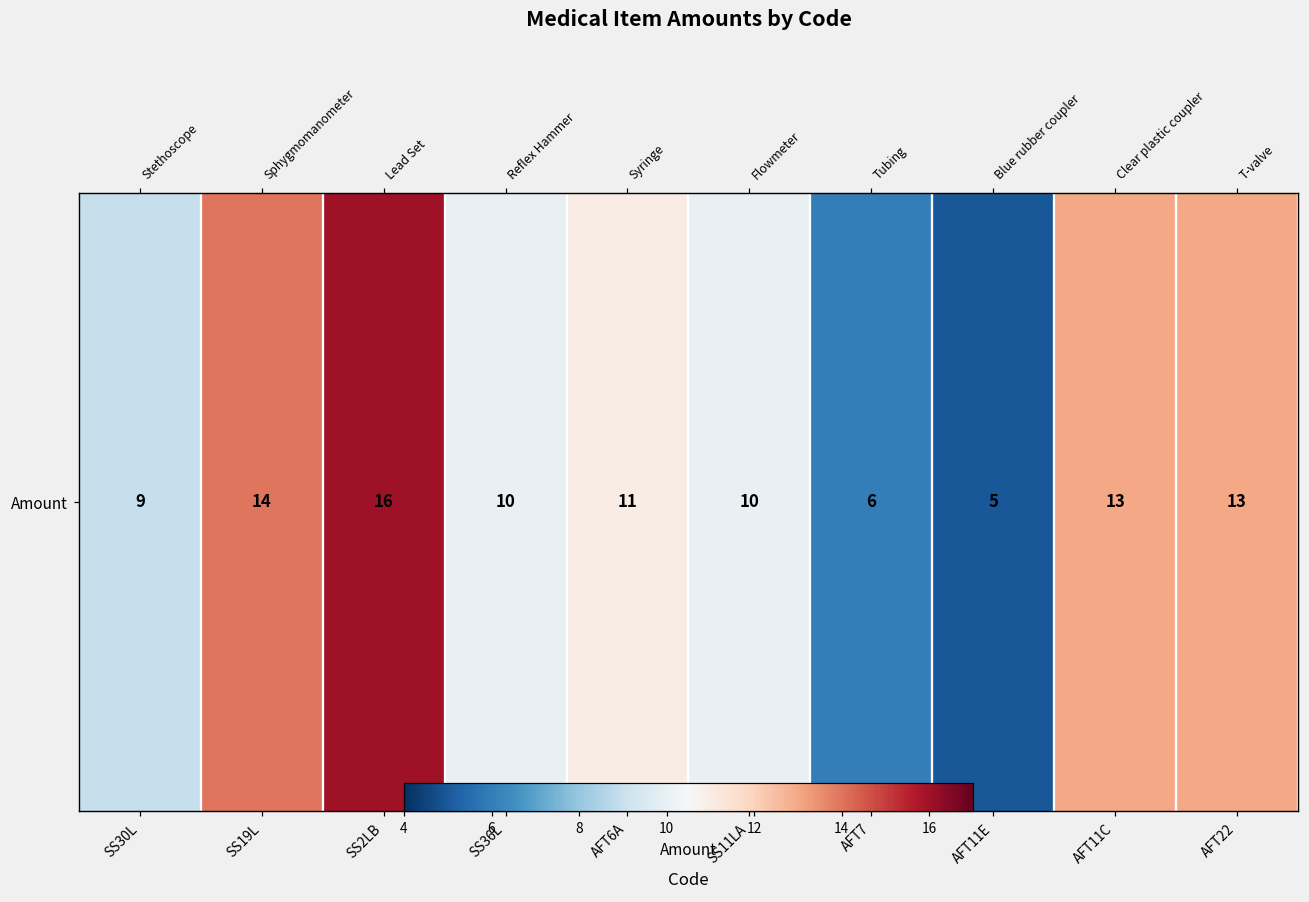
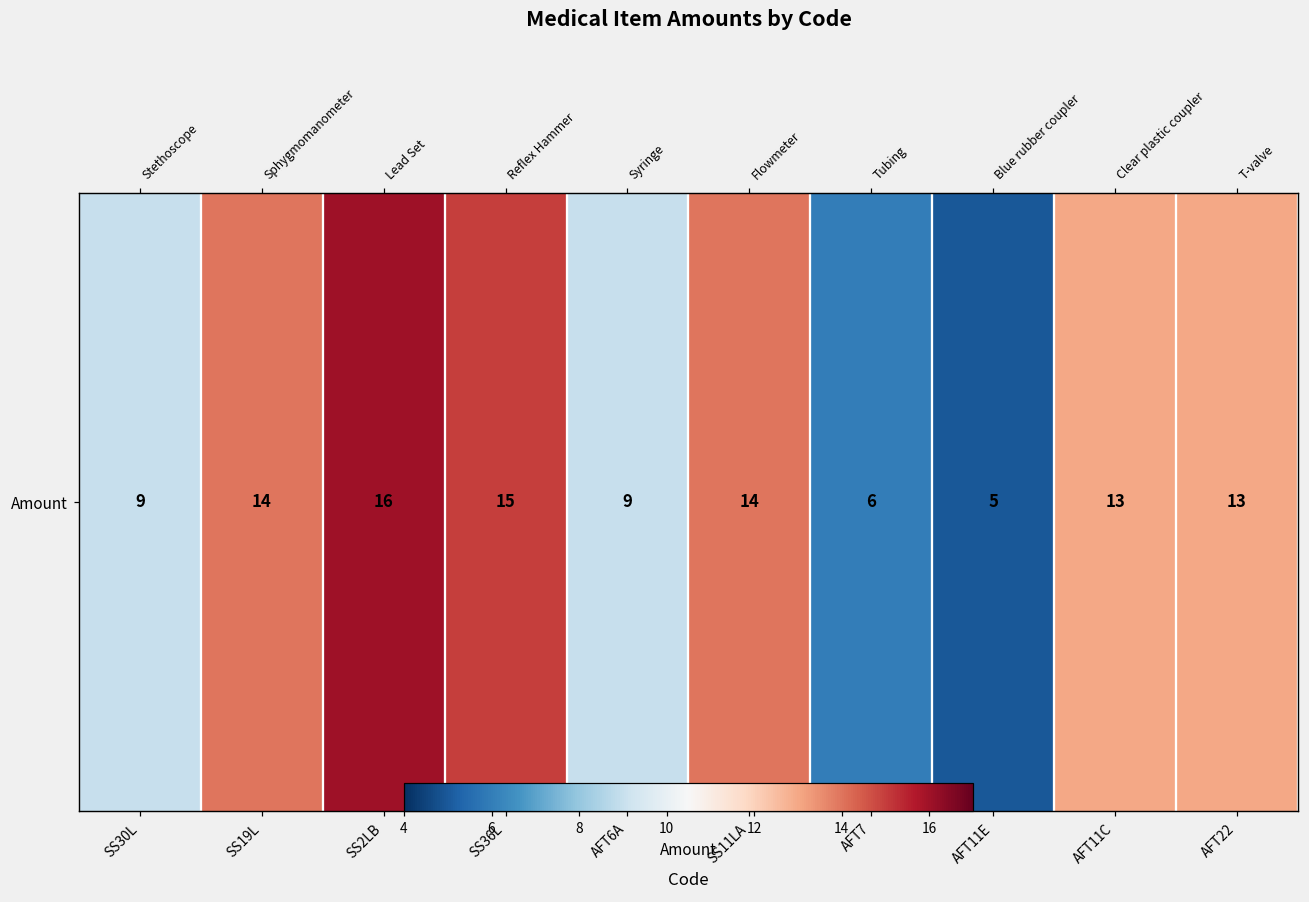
Amount, SS36L: 10 -> 15
Amount, AFT6A: 11 -> 9
Amount, SS11LA: 10 -> 14
